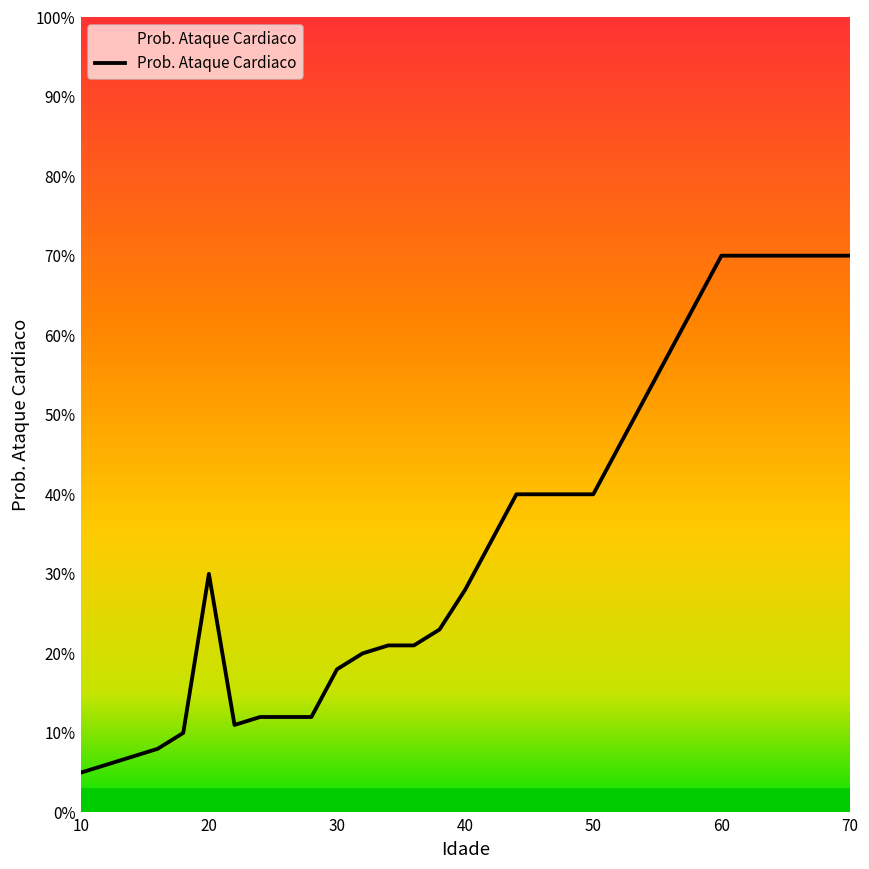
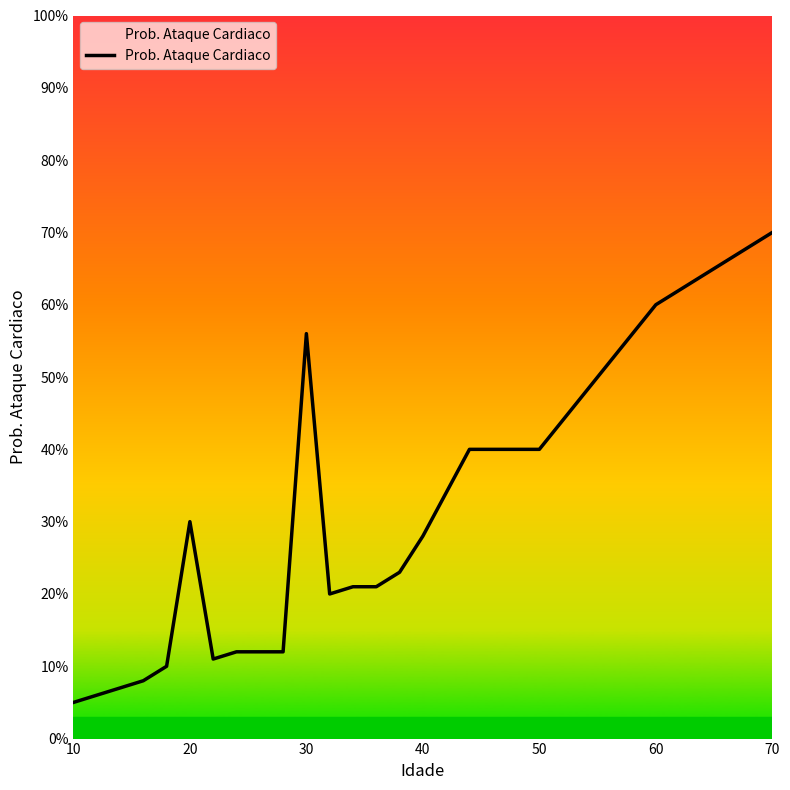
30: 18% -> 56%
60: 70% -> 60%
